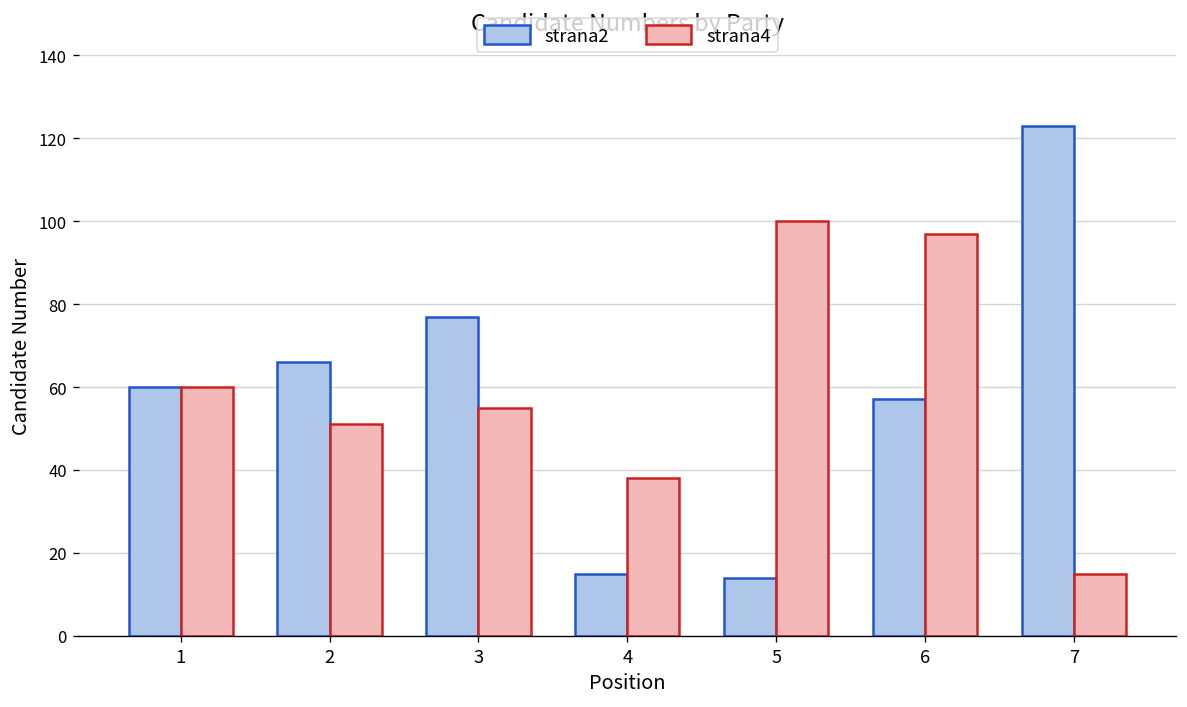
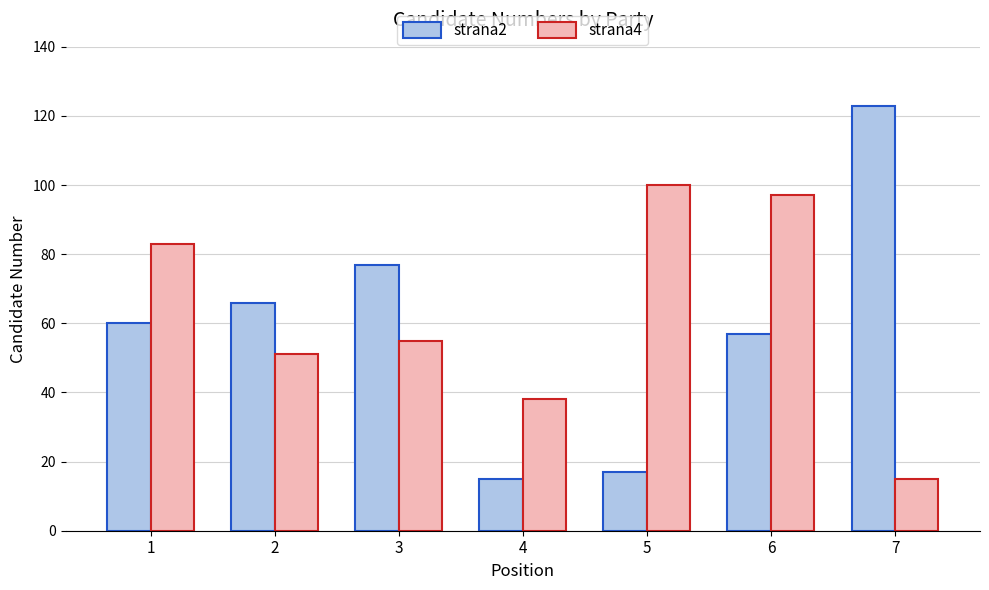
strana4, 1: 60 -> 83
strana2, 5: 14 -> 17
